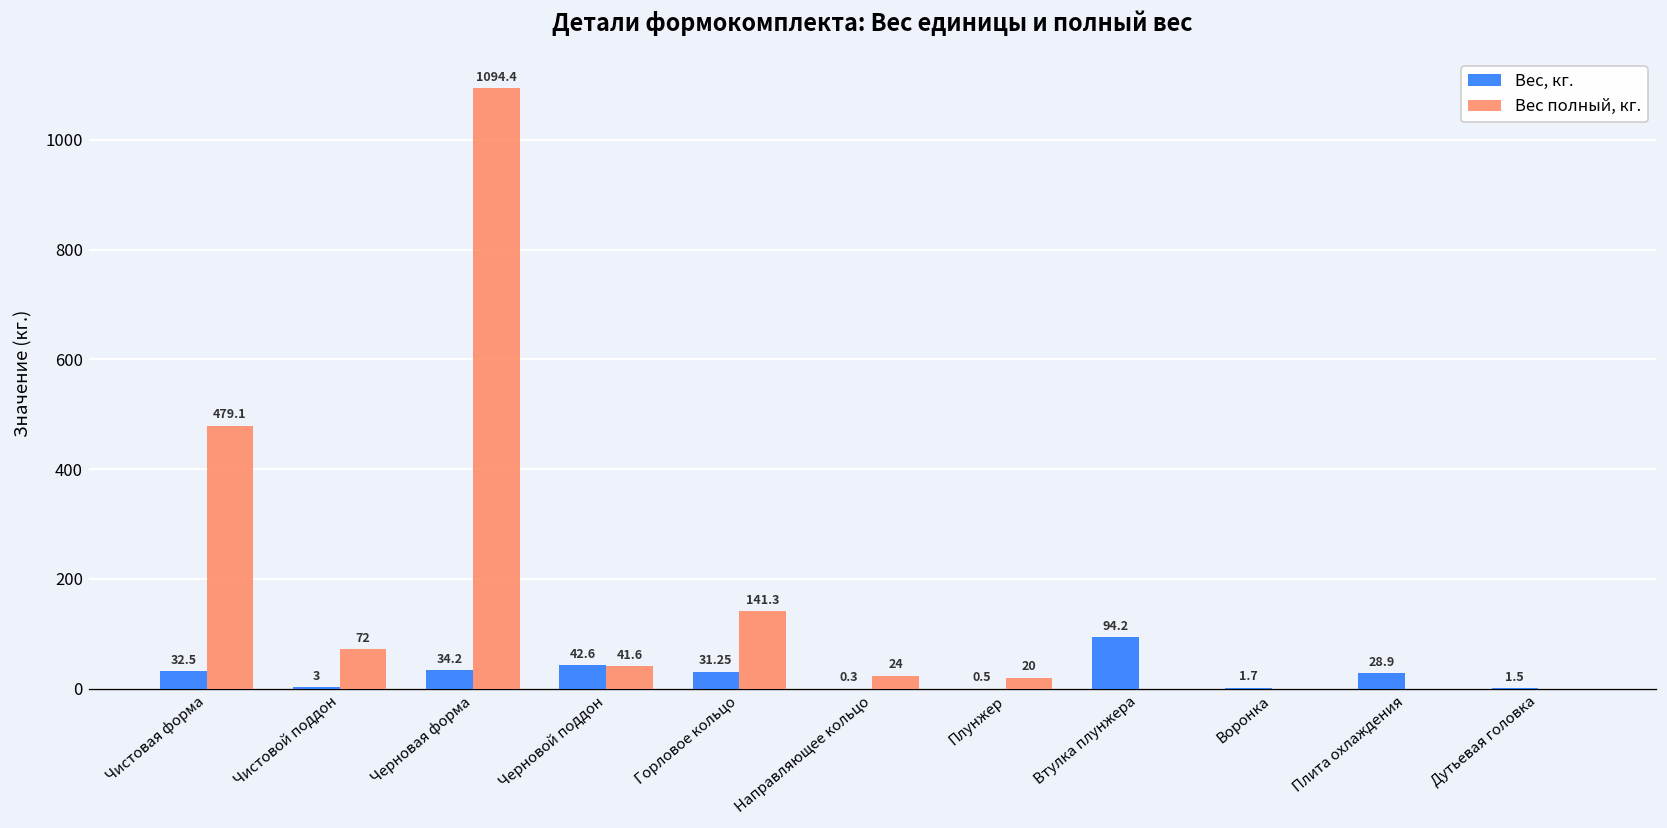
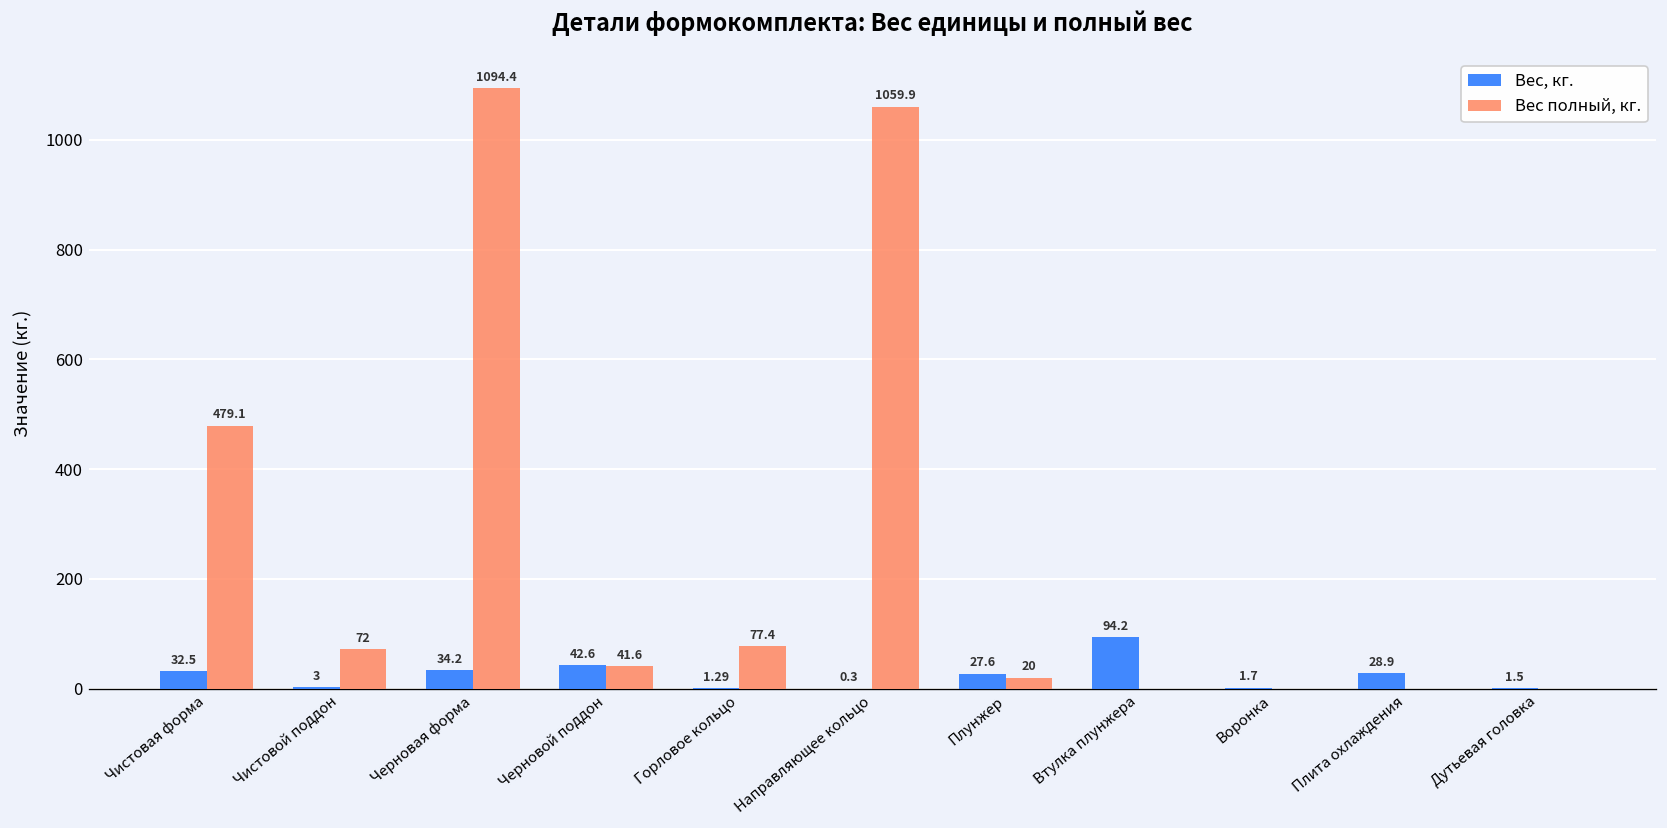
Вес, кг., Горловое кольцо: 31.25 -> 1.29
Вес полный, кг., Горловое кольцо: 141.3 -> 77.4
Вес полный, кг., Направляющее кольцо: 24 -> 1059.9
Вес, кг., Плунжер: 0.5 -> 27.6
